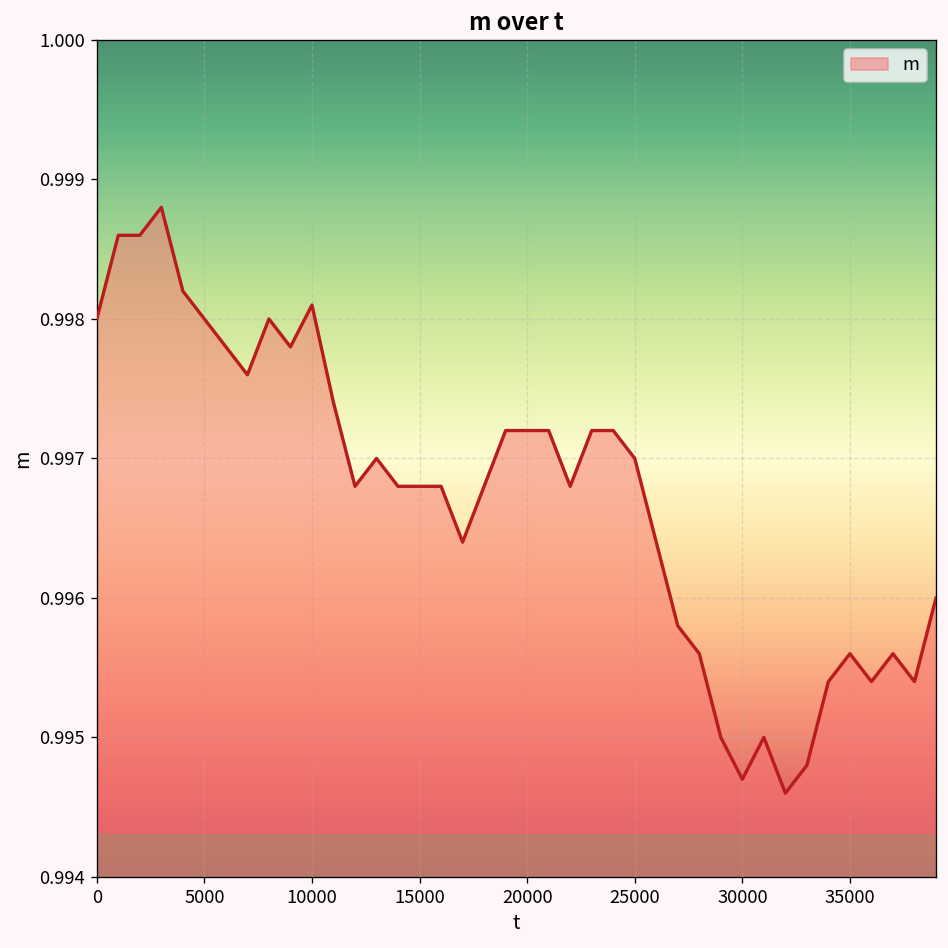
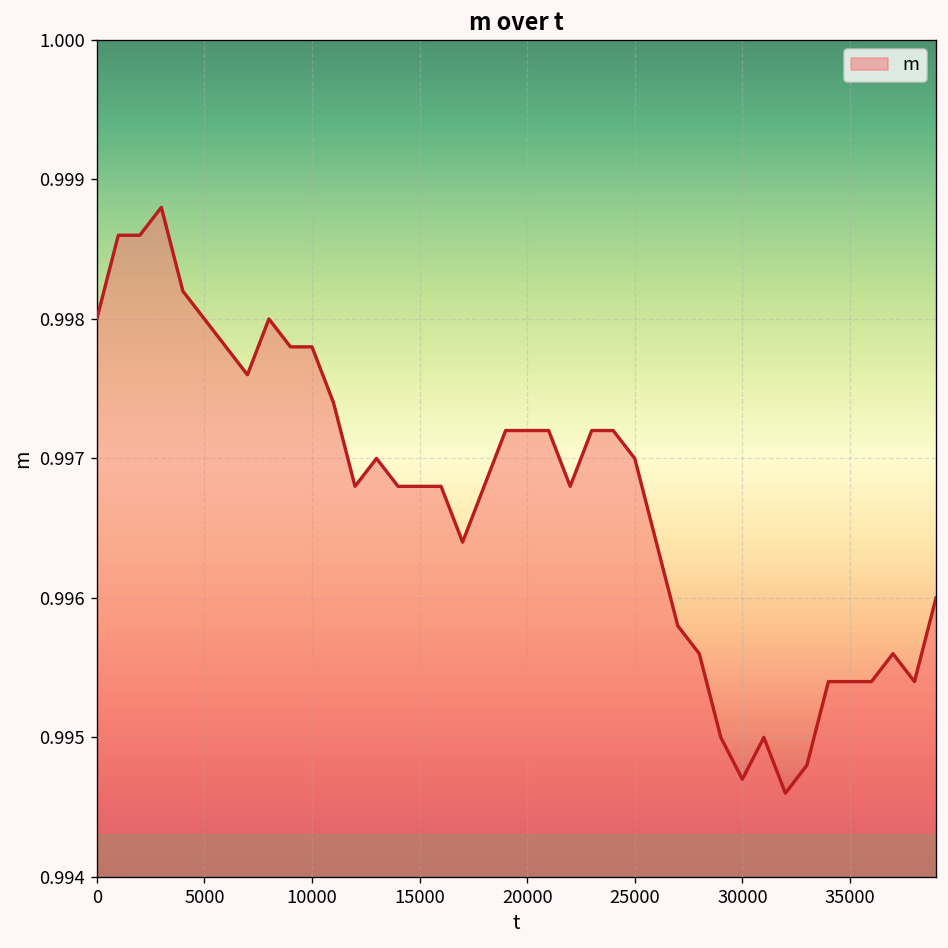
10000: 0.9981 -> 0.9978
35000: 0.9956 -> 0.9954
